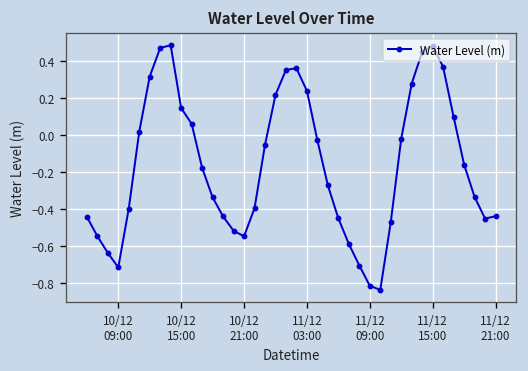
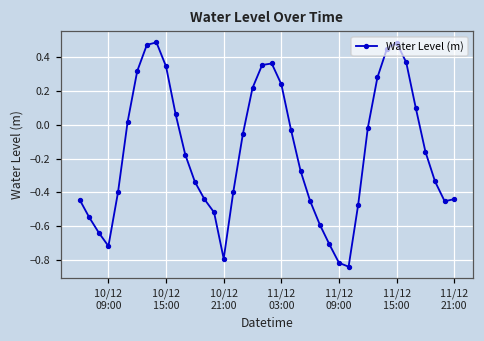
10/12 15:00: 0.15 -> 0.34
10/12 21:00: -0.55 -> -0.79
